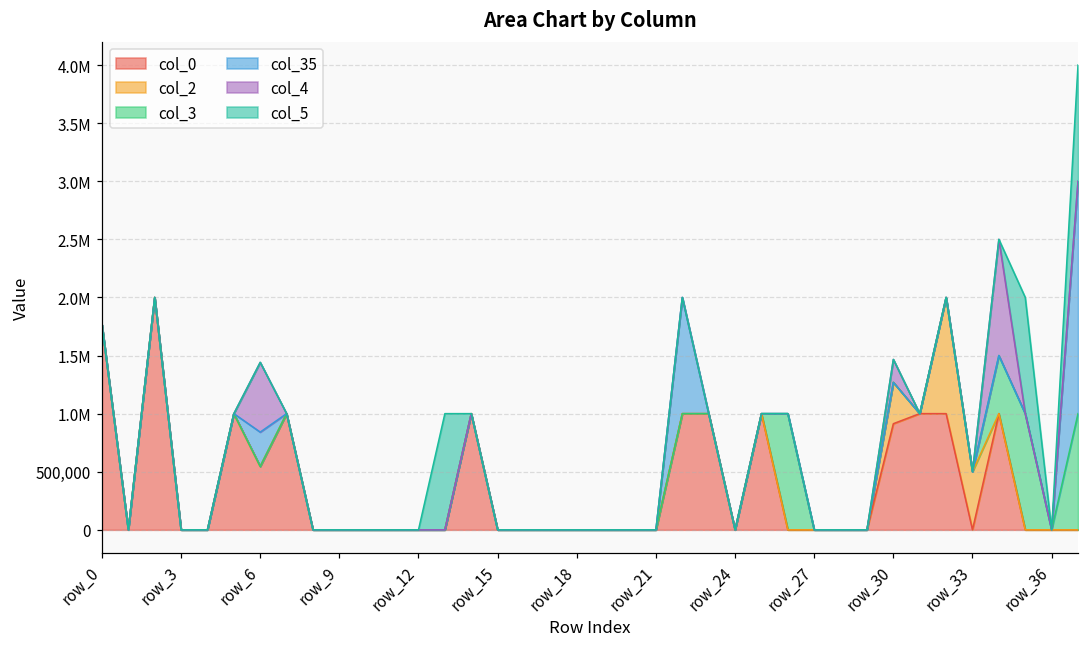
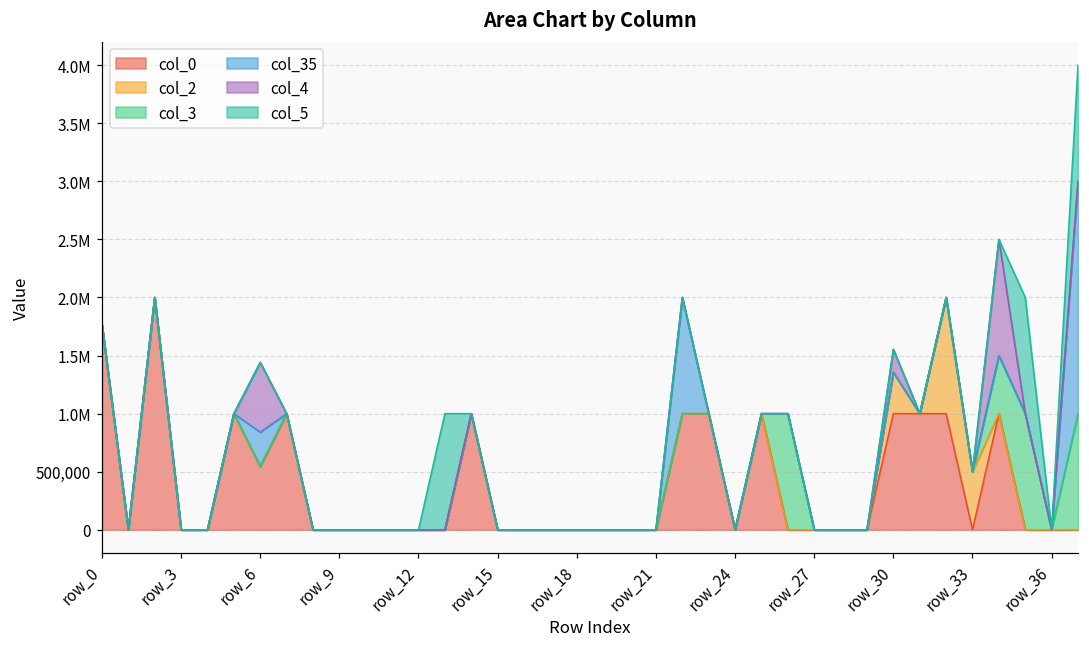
col_0, row_30: 910,000 -> 1,000,000
